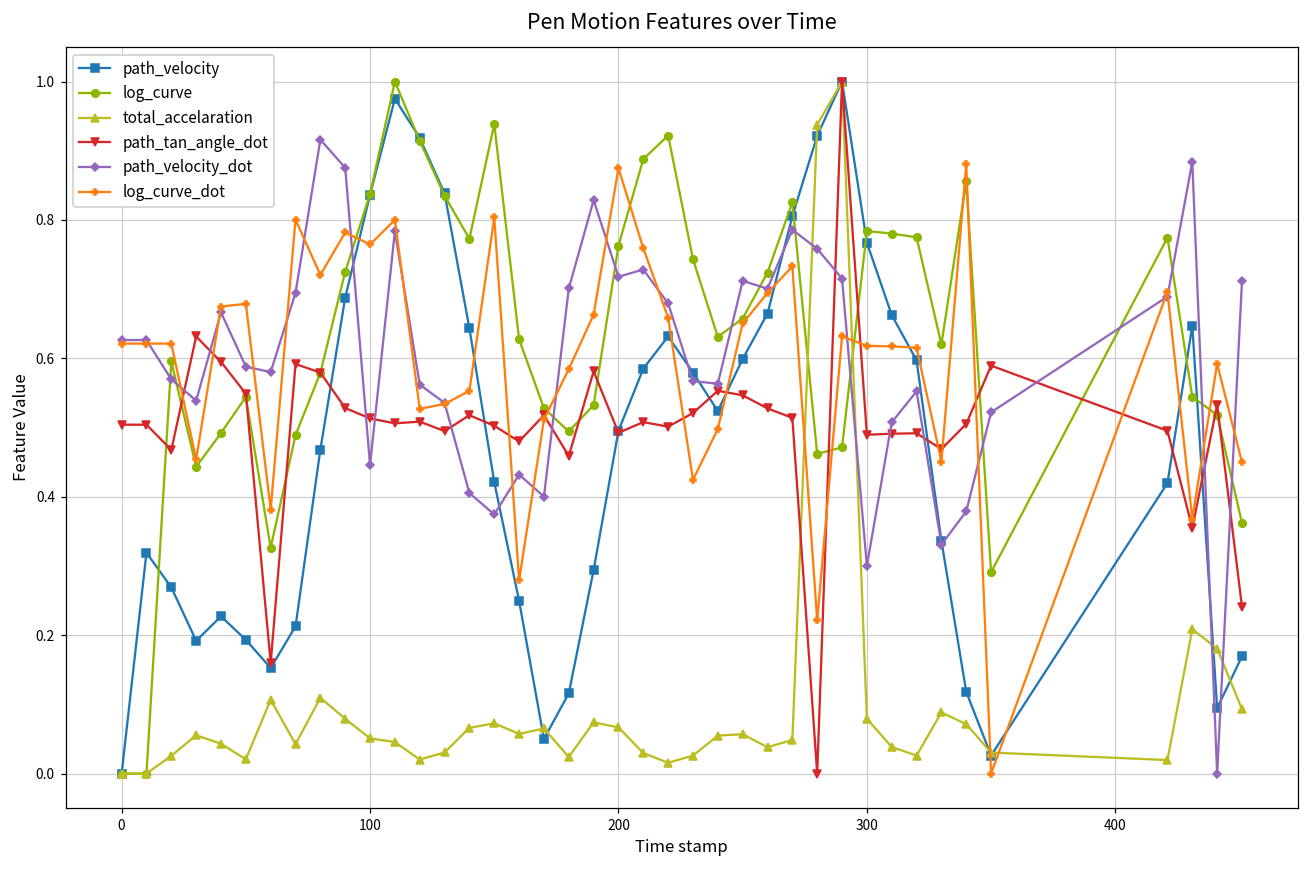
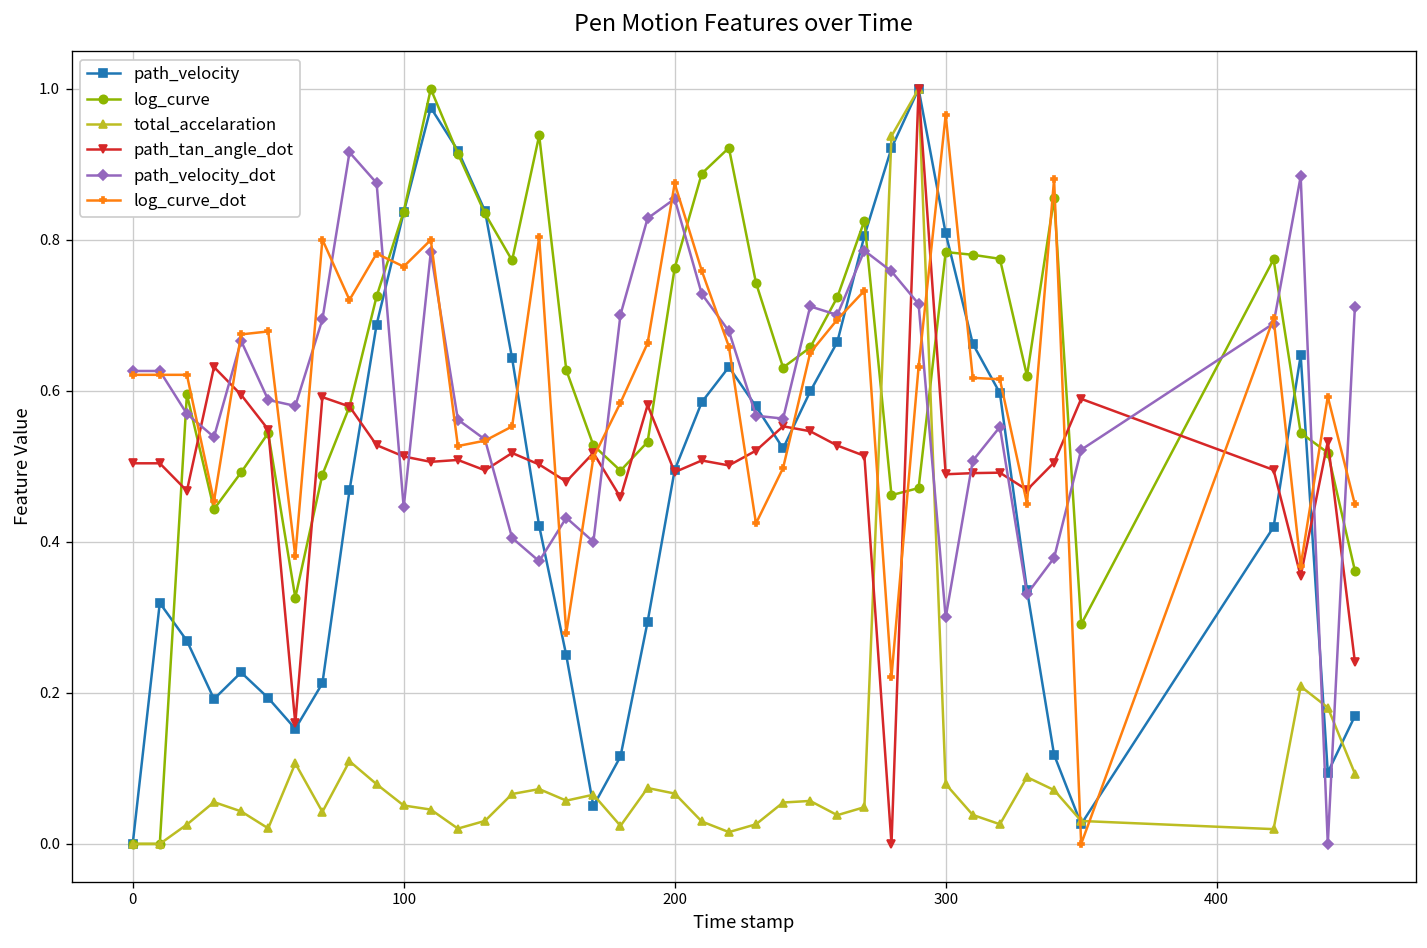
path_velocity_dot, 200: 0.72 -> 0.85
path_velocity, 300: 0.77 -> 0.81
log_curve_dot, 300: 0.62 -> 0.97
